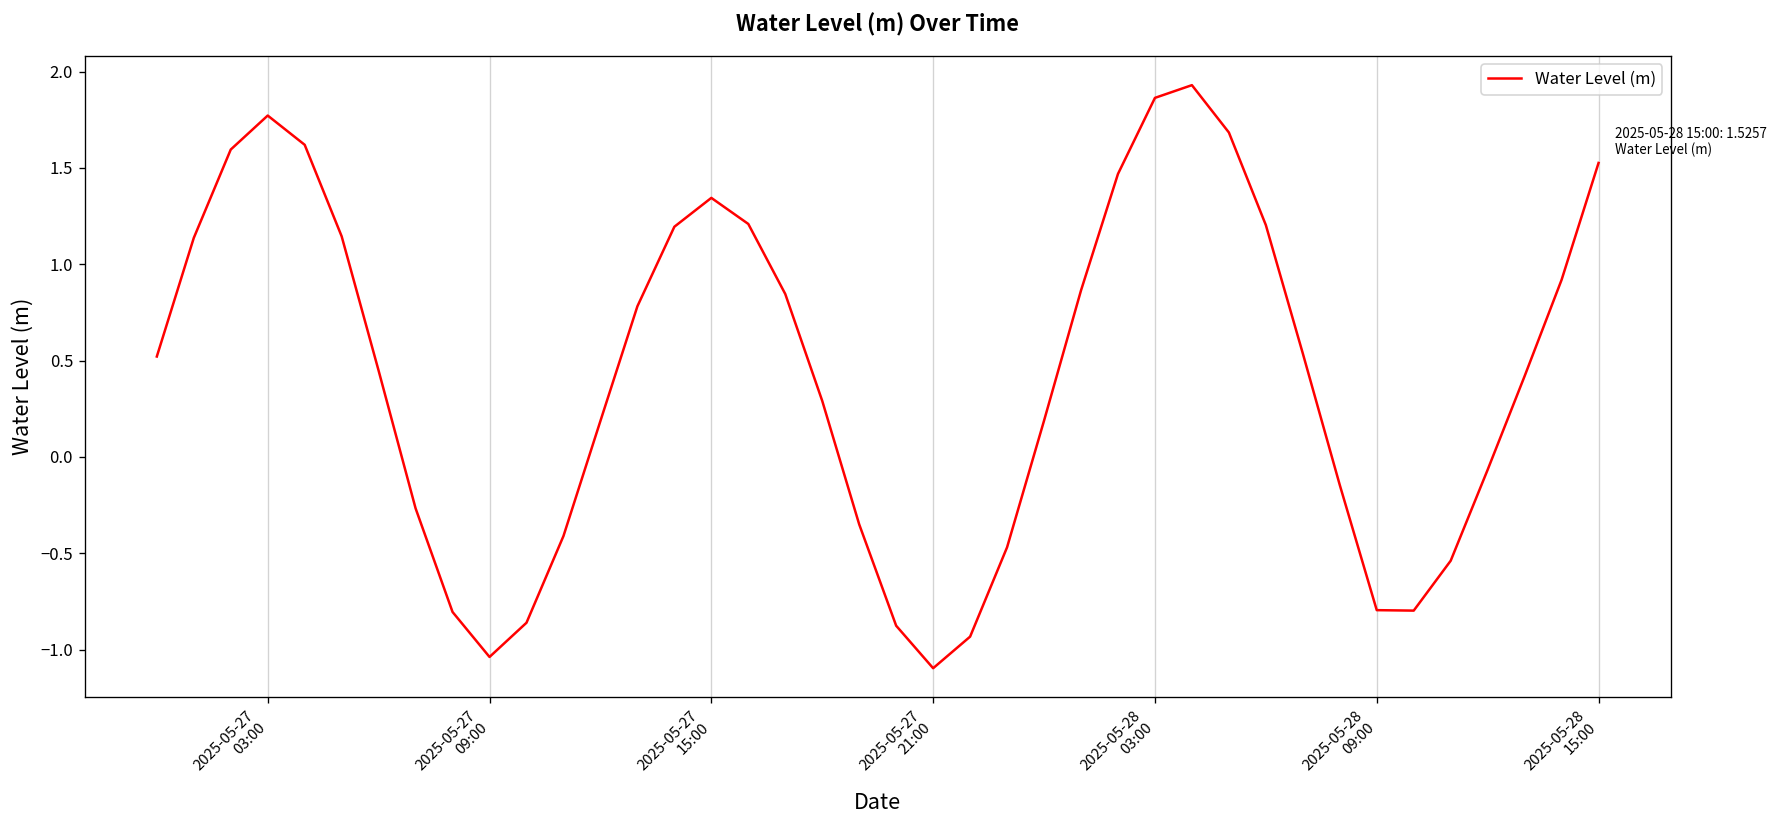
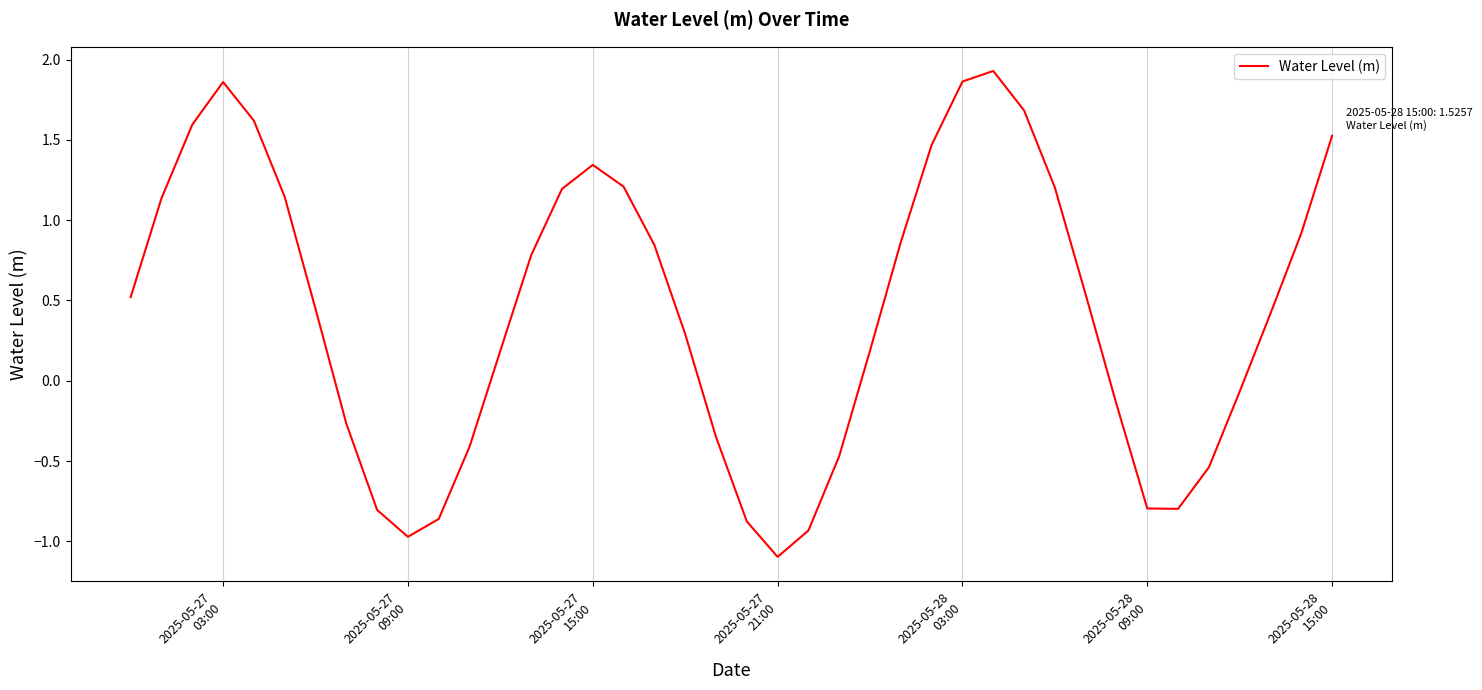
2025-05-27 03:00: 1.77 -> 1.86
2025-05-27 09:00: -1.04 -> -0.97
